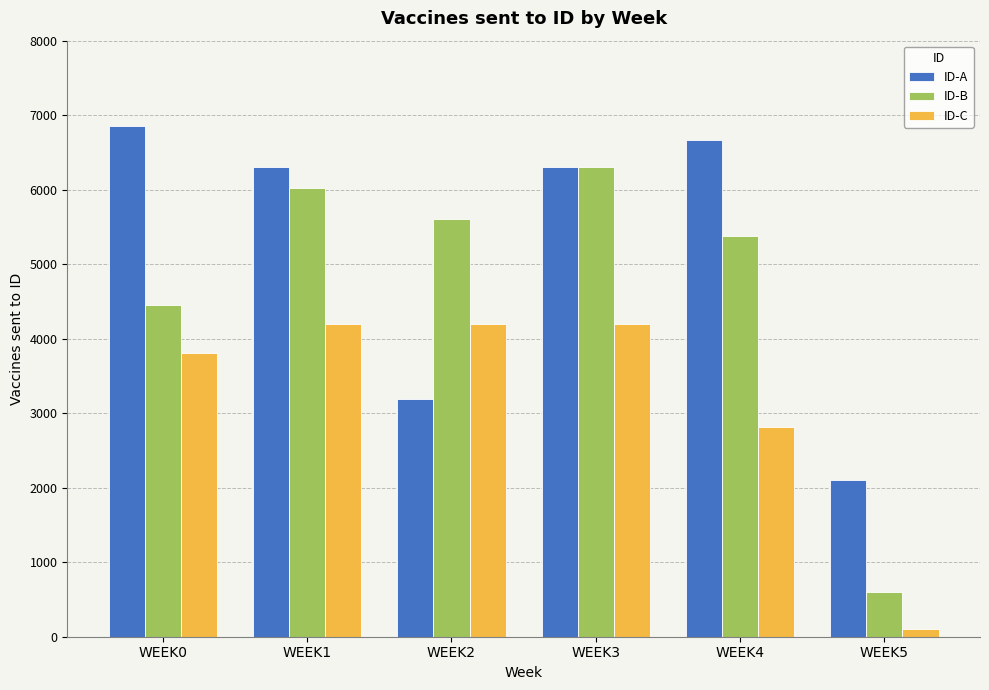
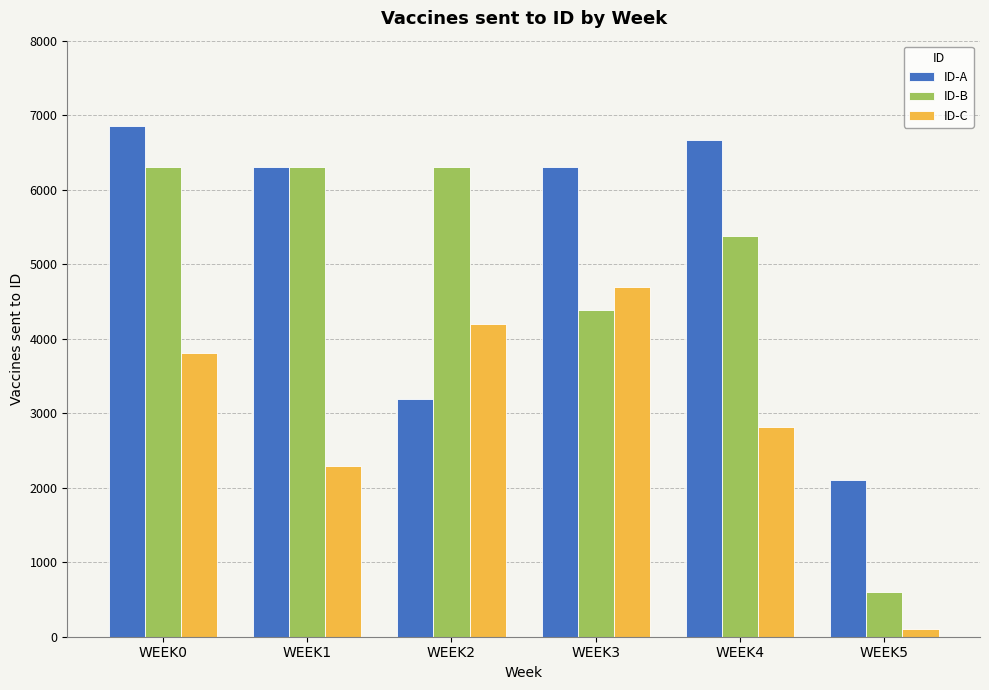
ID-B, WEEK0: 4500 -> 6300
ID-B, WEEK1: 6000 -> 6300
ID-C, WEEK1: 4200 -> 2300
ID-B, WEEK2: 5600 -> 6300
ID-B, WEEK3: 6300 -> 4400
ID-C, WEEK3: 4200 -> 4700
